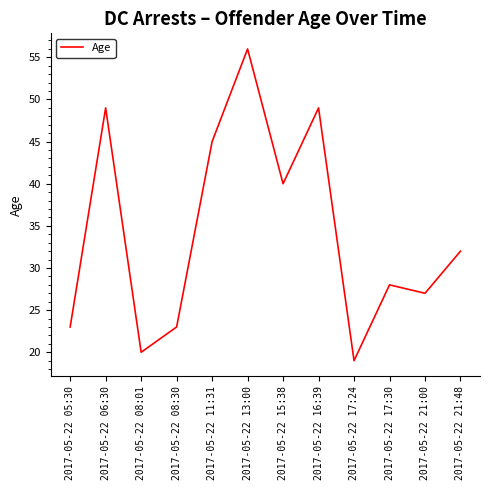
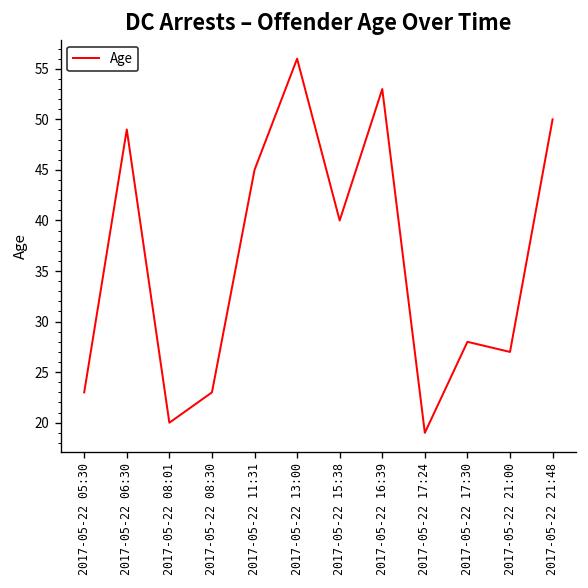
2017-05-22 16:39: 49 -> 53
2017-05-22 21:48: 32 -> 50
